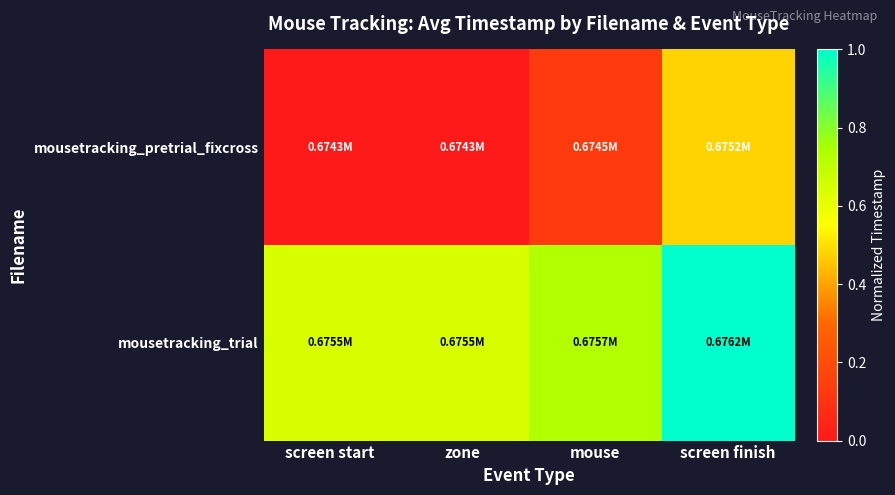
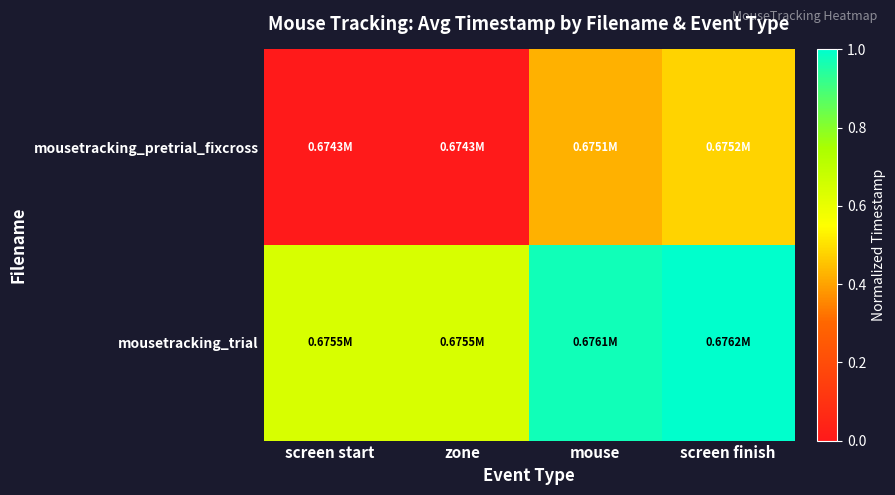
mousetracking_pretrial_fixcross, mouse: 0.6745M -> 0.6751M
mousetracking_trial, mouse: 0.6757M -> 0.6761M
